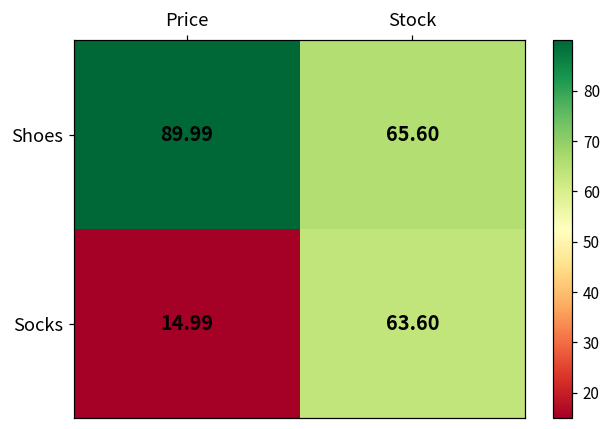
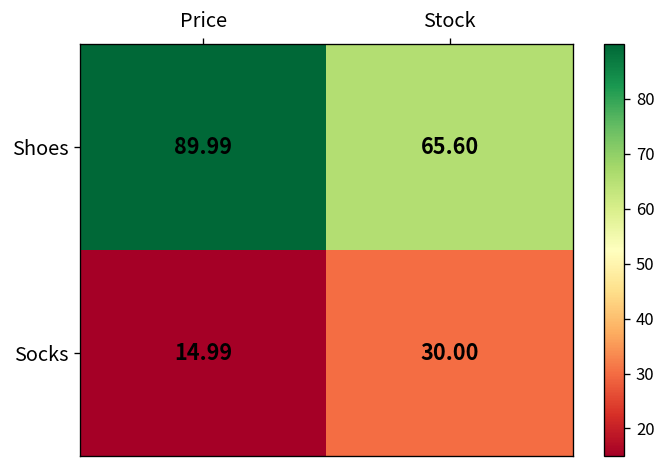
Socks, Stock: 63.60 -> 30.00
